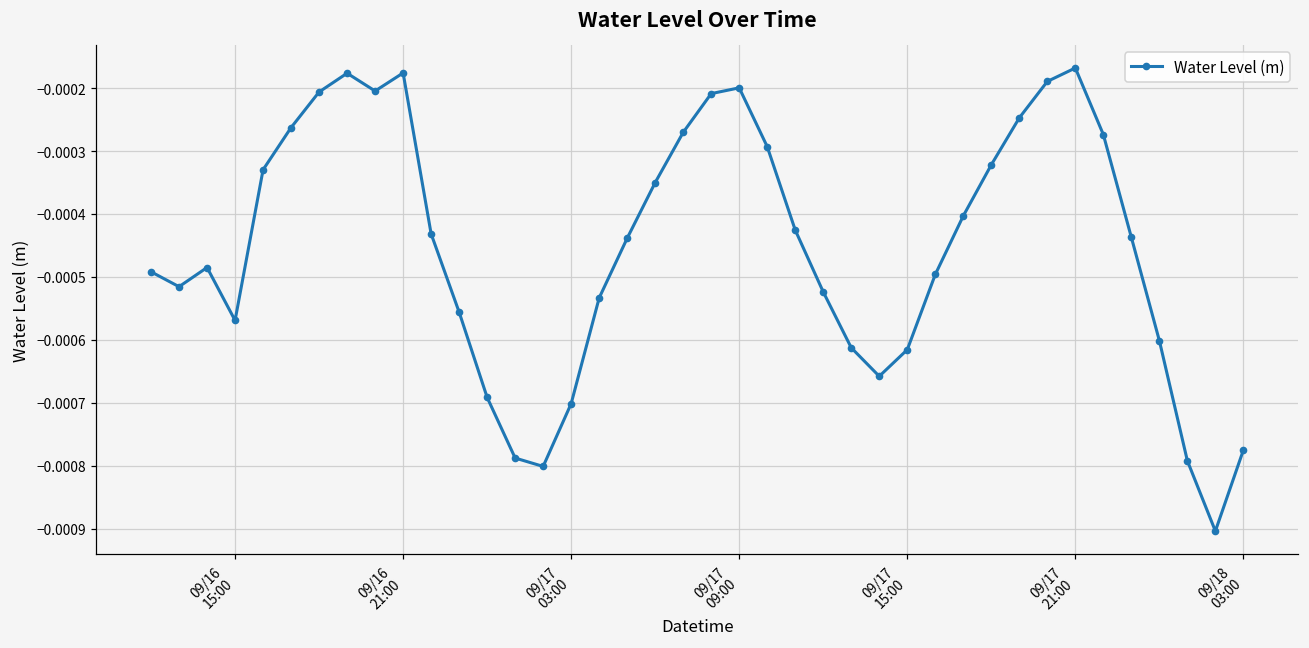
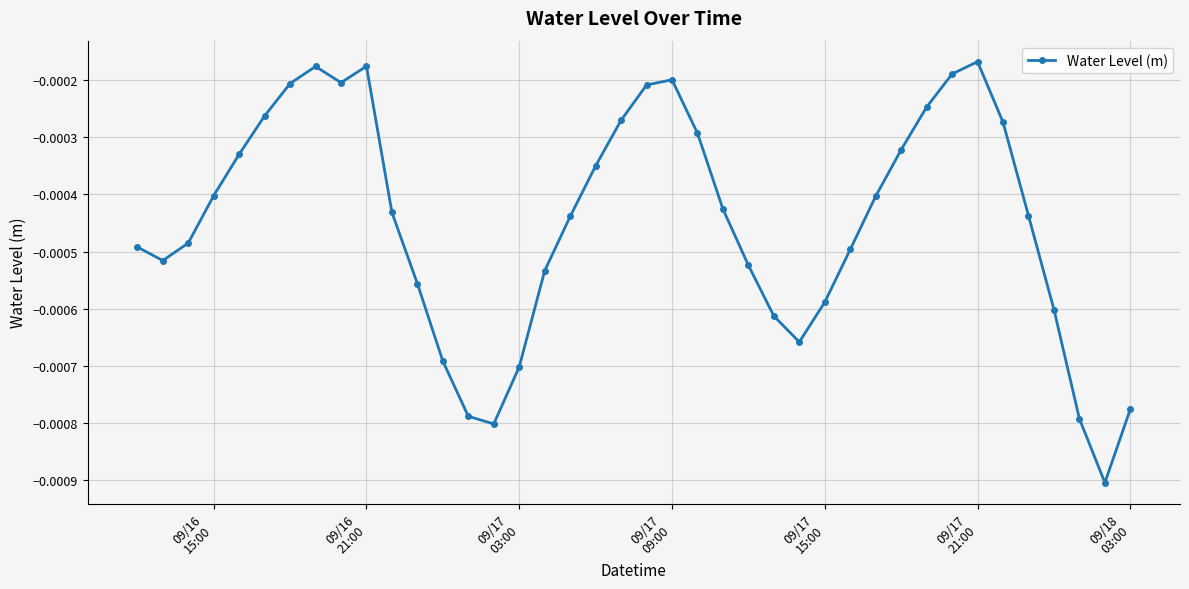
09/16 15:00: -0.00057 -> -0.00040
09/17 15:00: -0.00062 -> -0.00059
